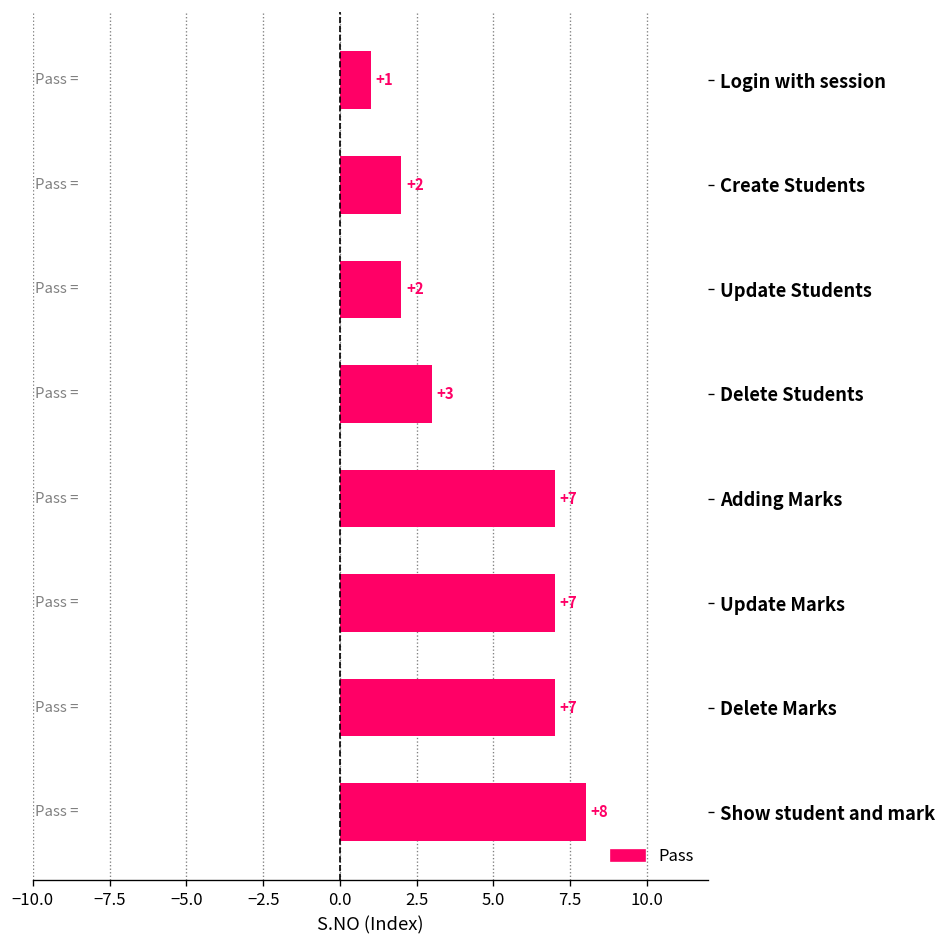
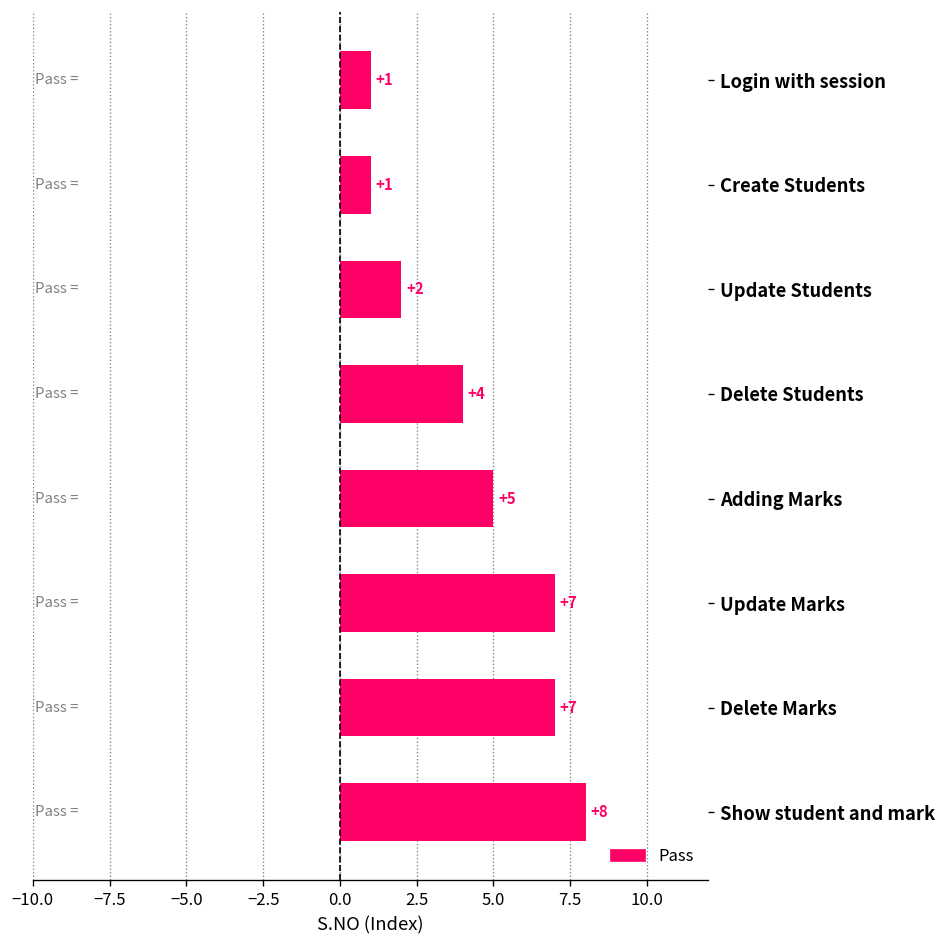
Create Students: +2 -> +1
Delete Students: +3 -> +4
Adding Marks: +7 -> +5
